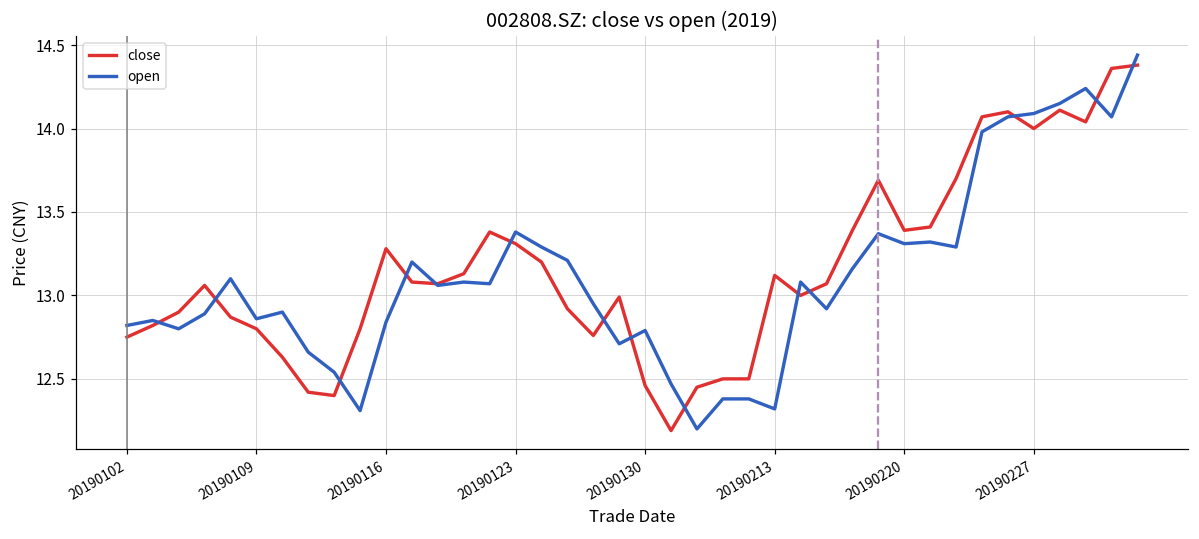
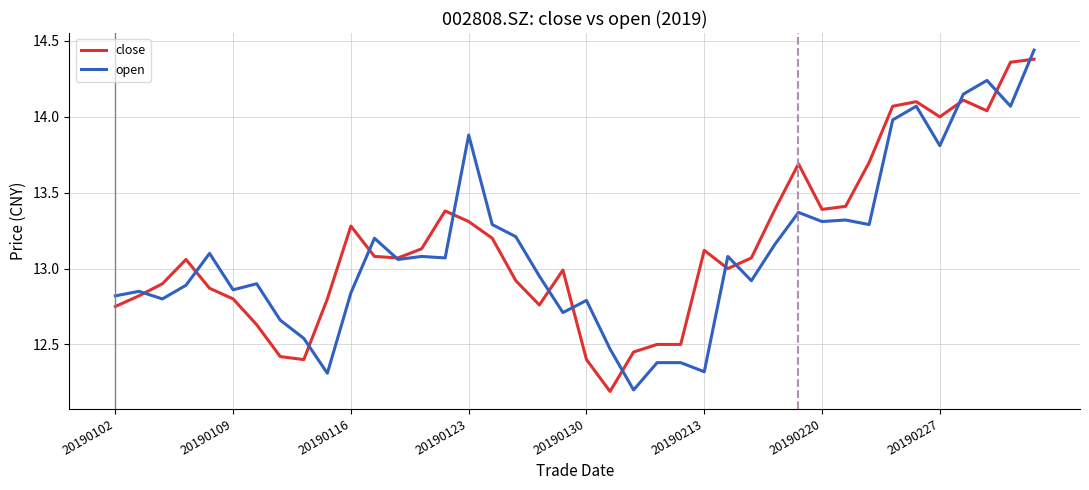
open, 20190123: 13.38 -> 13.88
close, 20190130: 12.46 -> 12.40
open, 20190227: 14.09 -> 13.81
